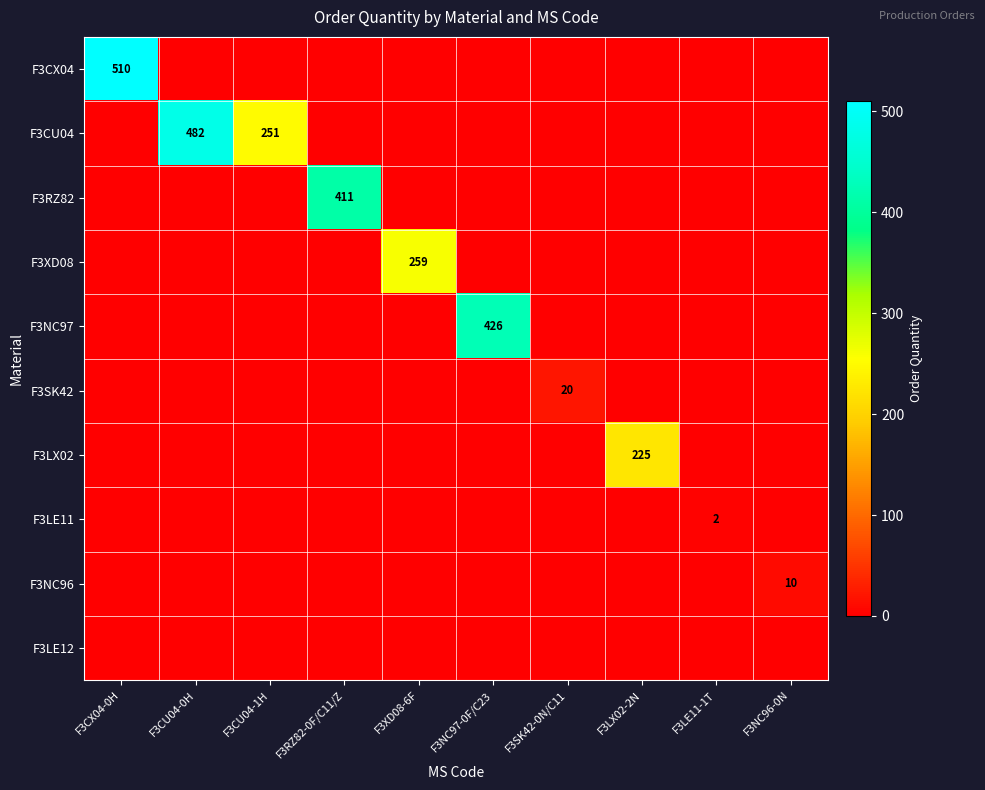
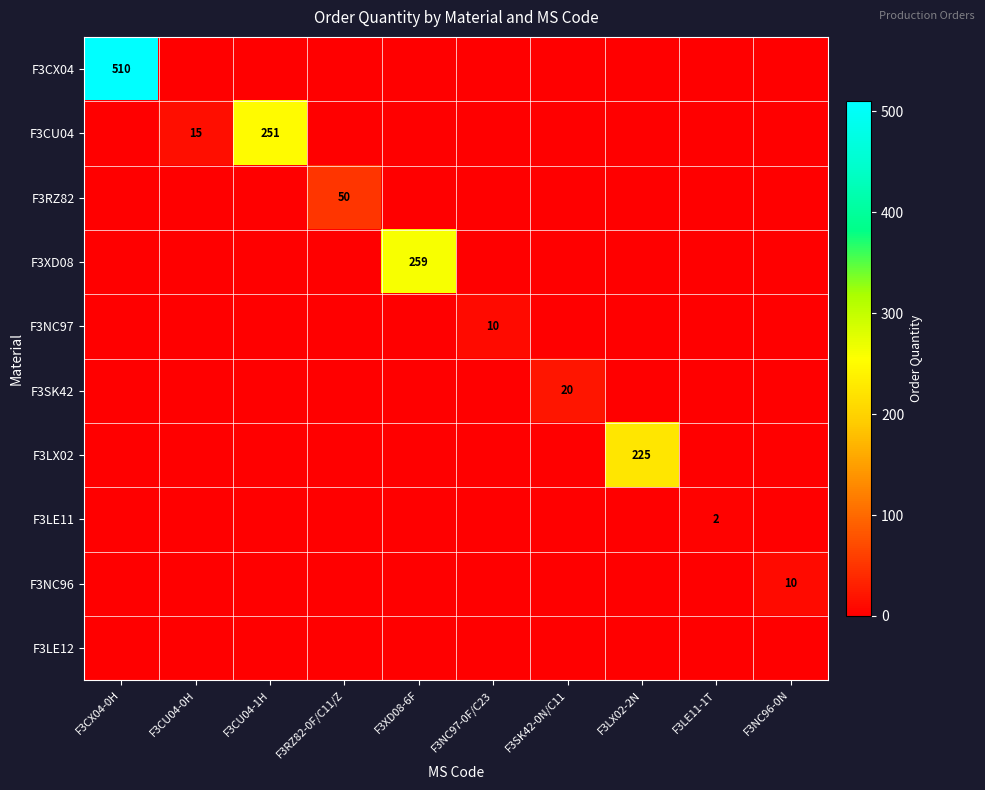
F3CU04, F3CU04-0H: 482 -> 15
F3RZ82, F3RZ82-0F/C11/Z: 411 -> 50
F3NC97, F3NC97-0F/C23: 426 -> 10
